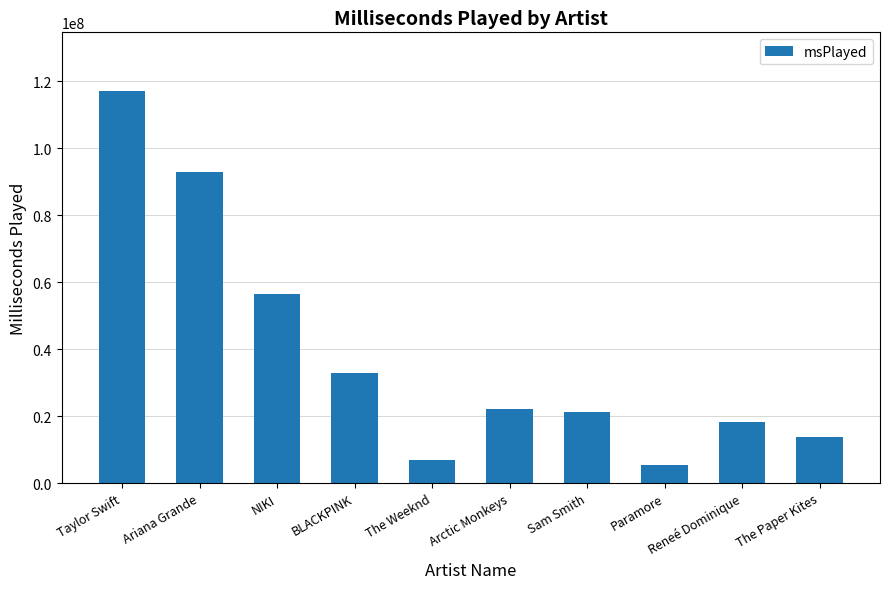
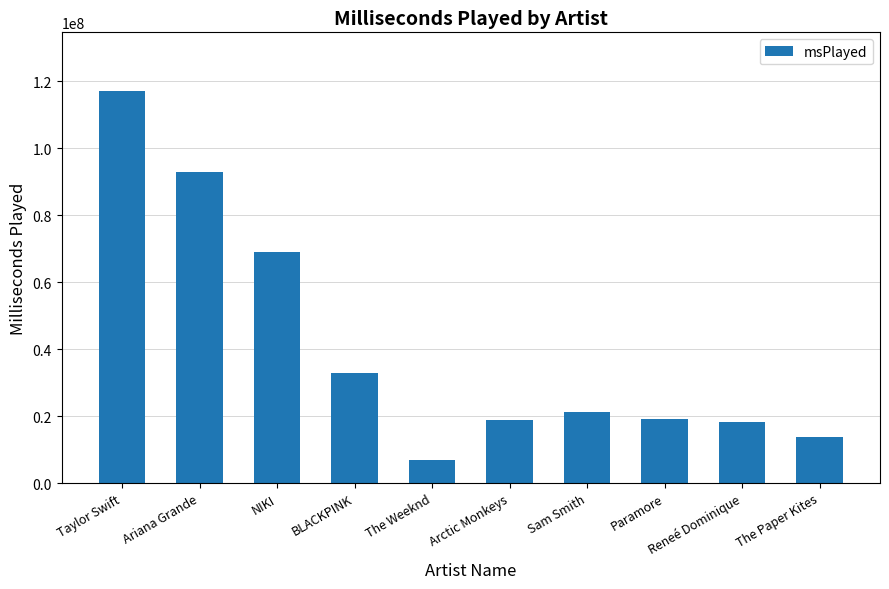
NIKI: 56000000 -> 69000000
Arctic Monkeys: 22000000 -> 19000000
Paramore: 5000000 -> 19000000
